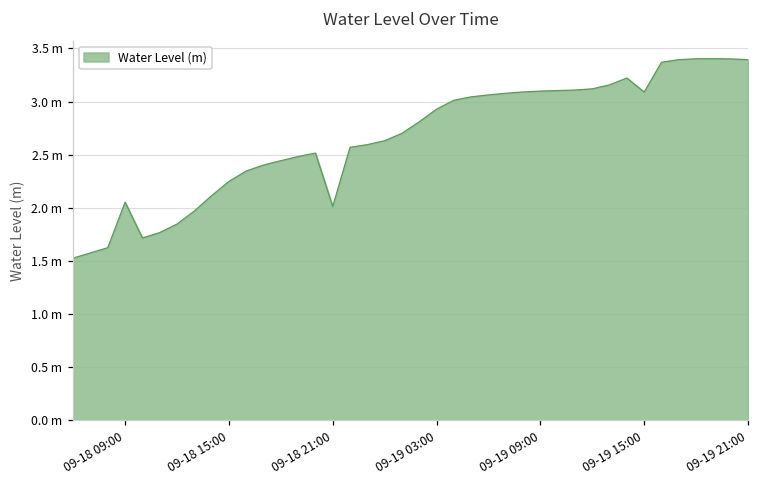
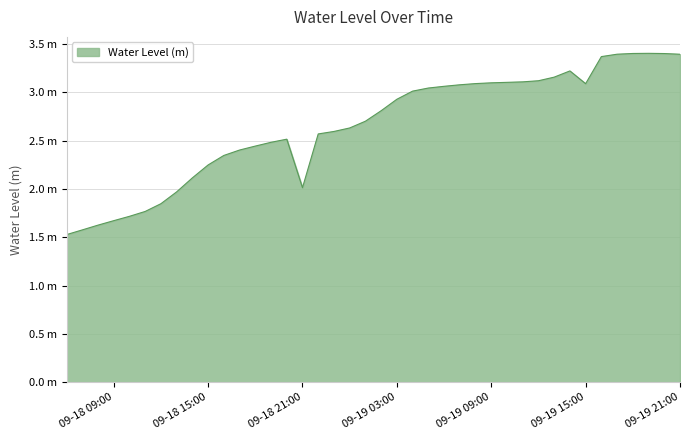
09-18 09:00: 2.1 m -> 1.7 m
